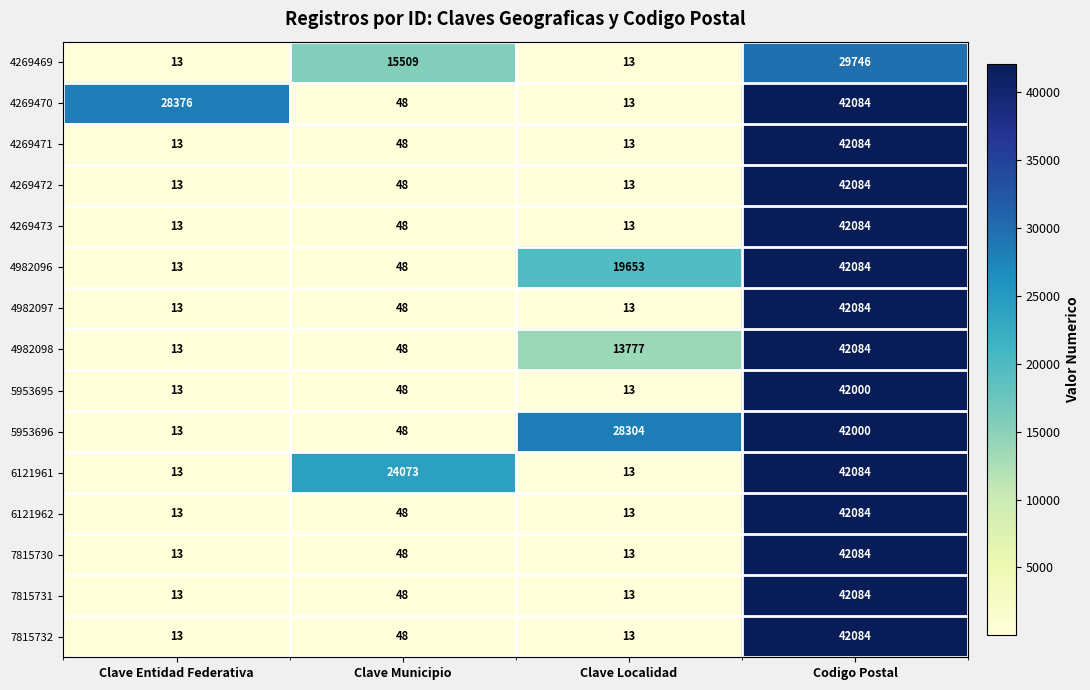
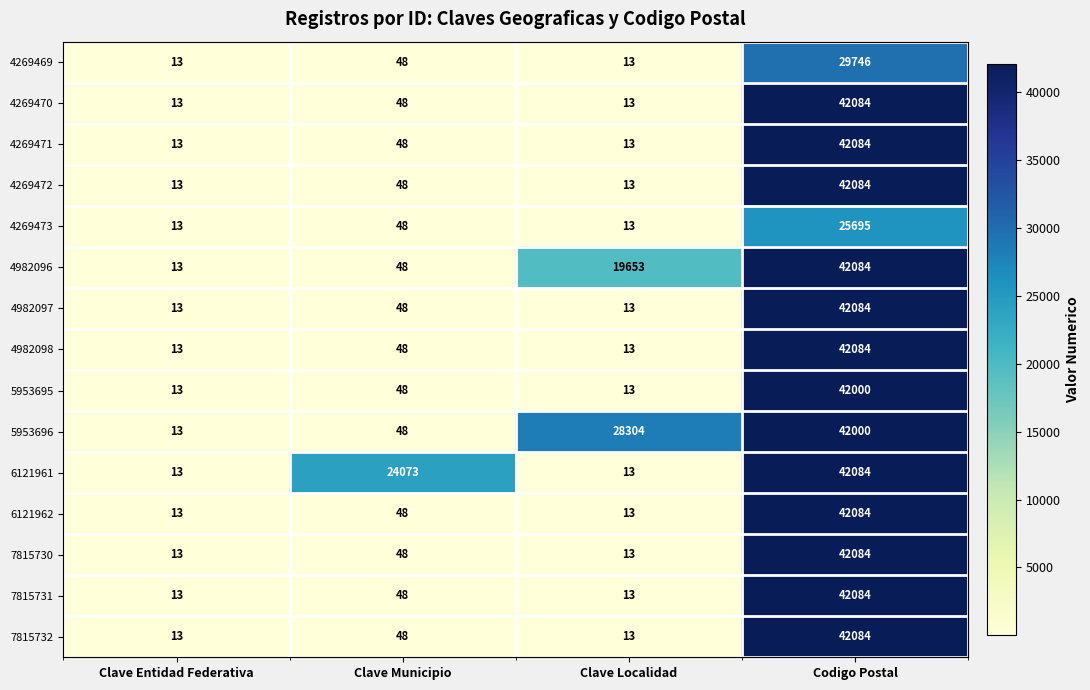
4269469, Clave Municipio: 15509 -> 48
4269470, Clave Entidad Federativa: 28376 -> 13
4269473, Codigo Postal: 42084 -> 25695
4982098, Clave Localidad: 13777 -> 13
